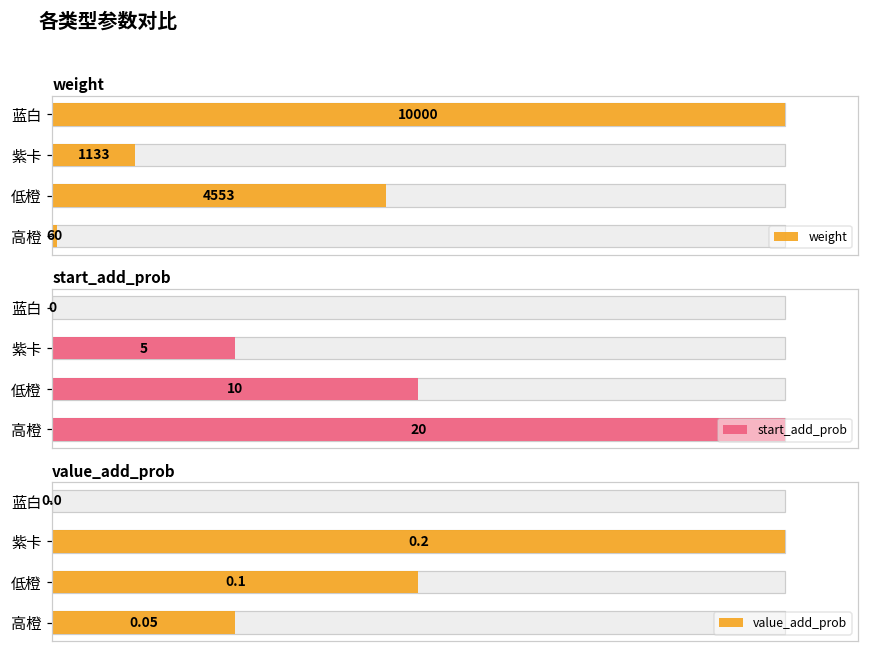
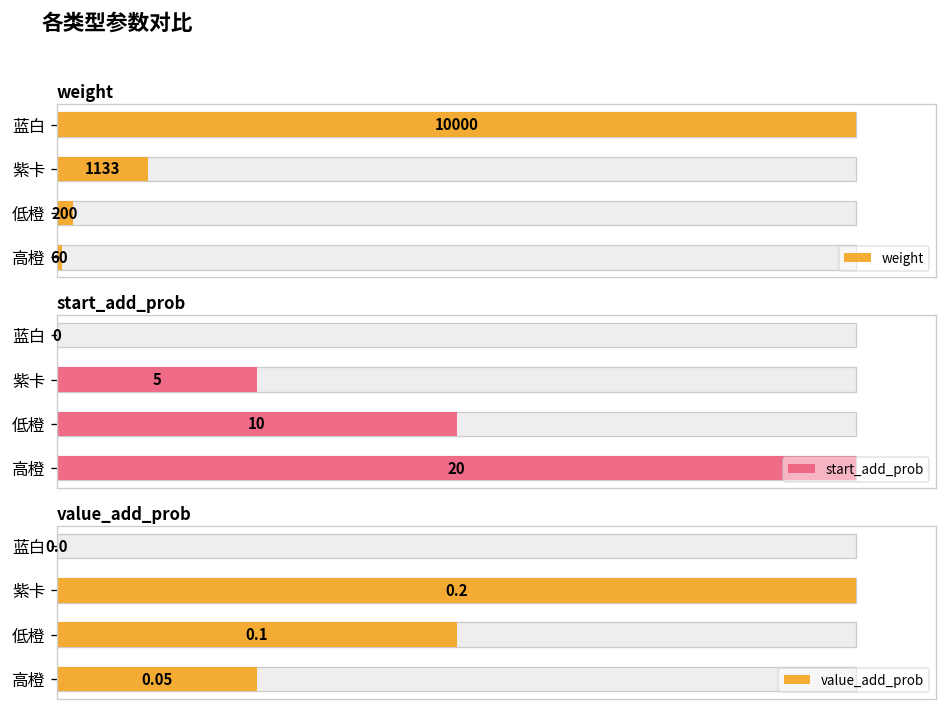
weight, weight, 低橙: 4553 -> 200
